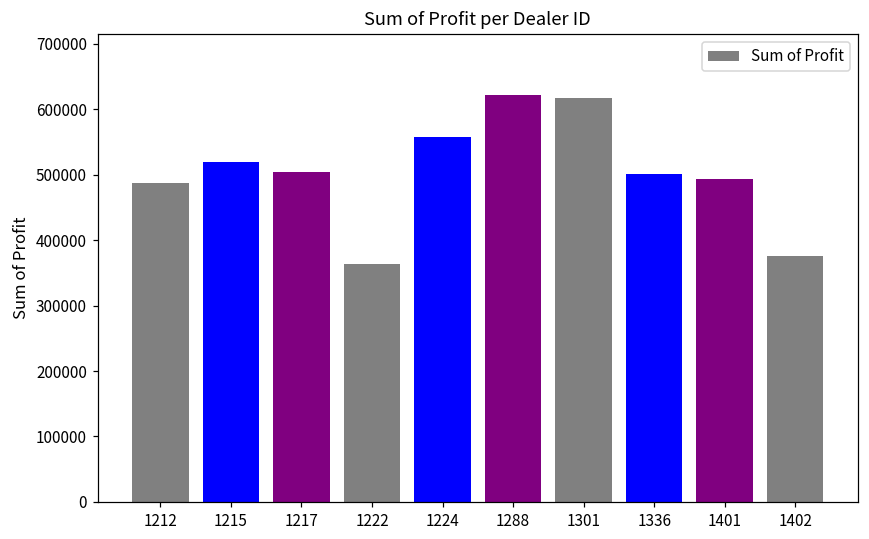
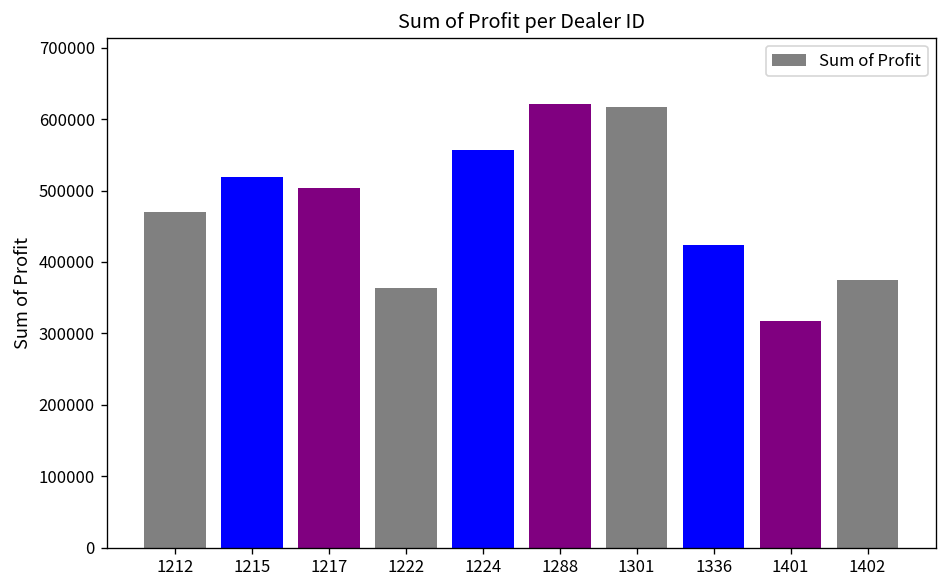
1212: 490000 -> 470000
1336: 500000 -> 420000
1401: 490000 -> 320000
